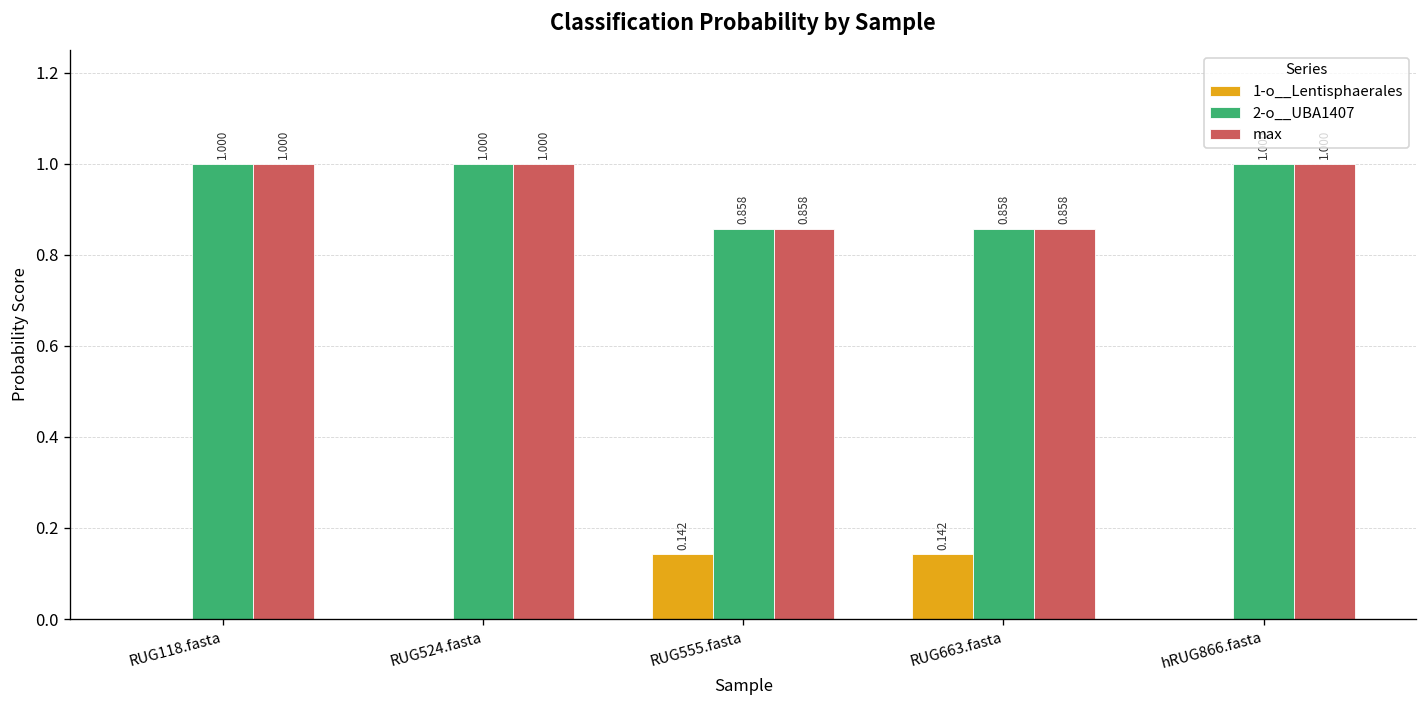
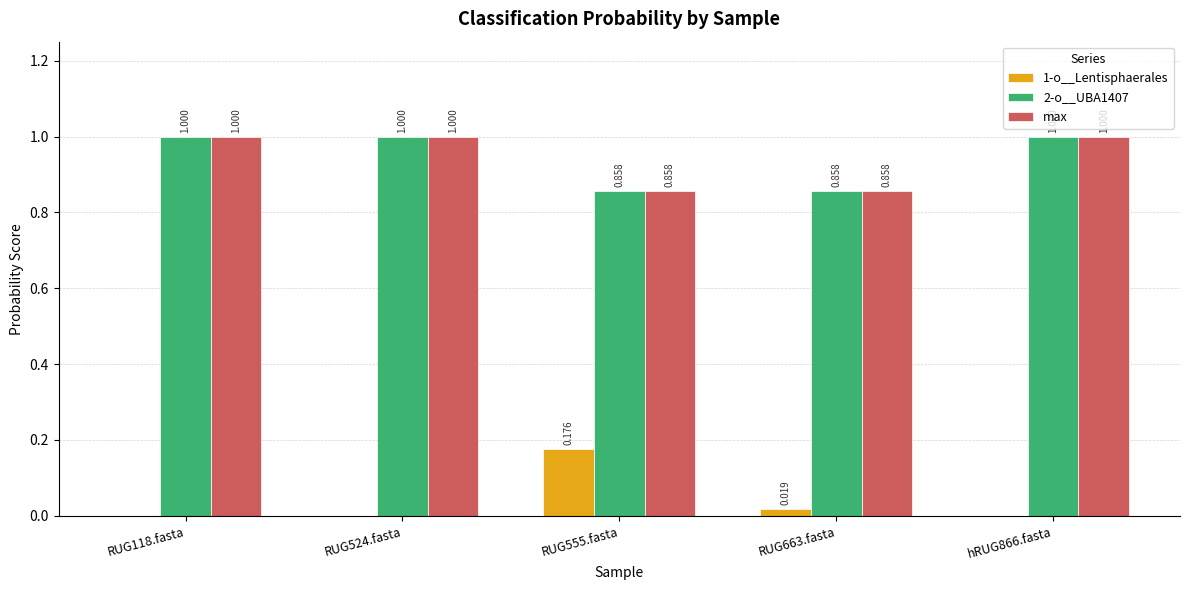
1-o__Lentisphaerales, RUG555.fasta: 0.142 -> 0.176
1-o__Lentisphaerales, RUG663.fasta: 0.142 -> 0.019
